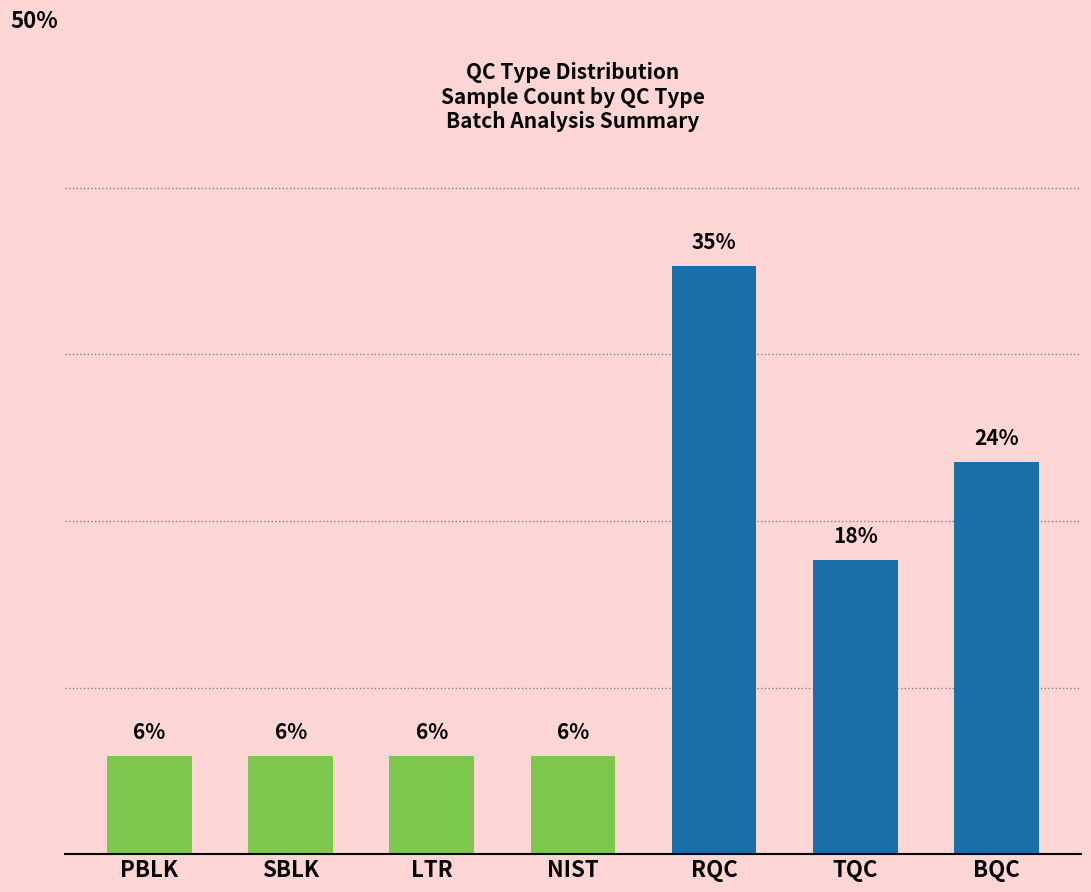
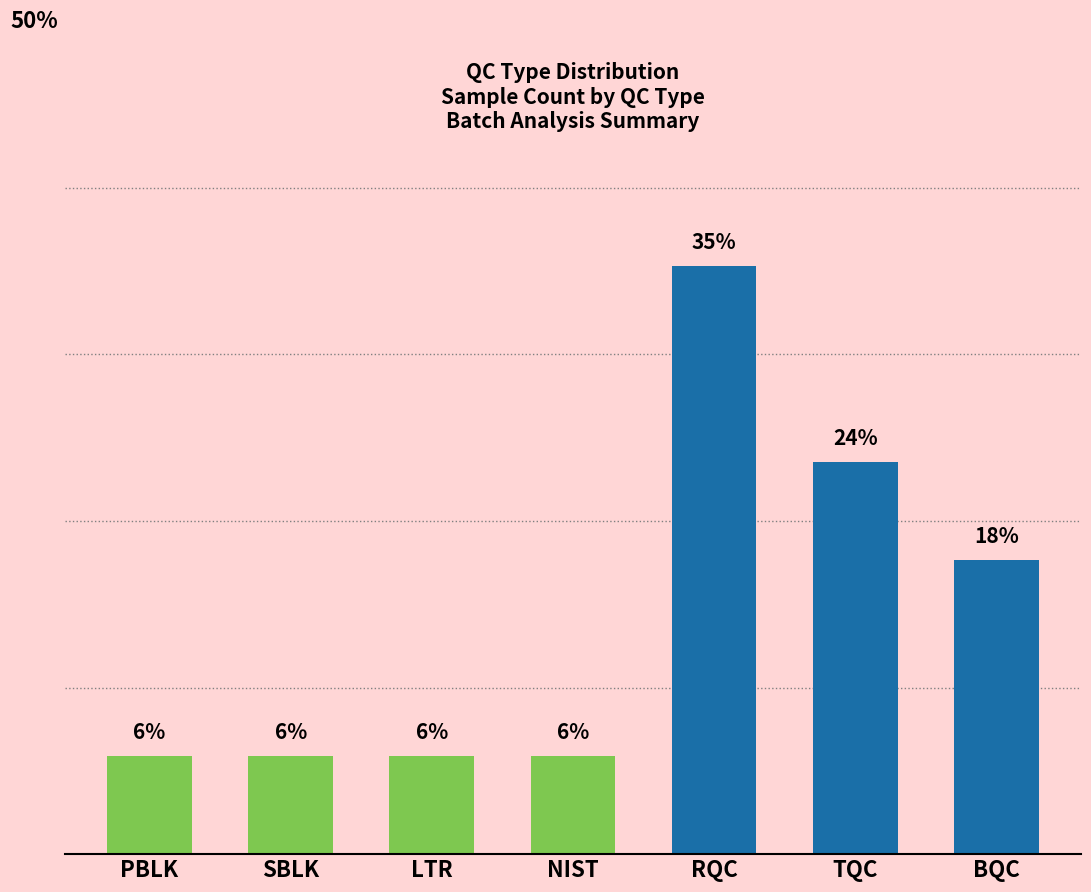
TQC: 18% -> 24%
BQC: 24% -> 18%
